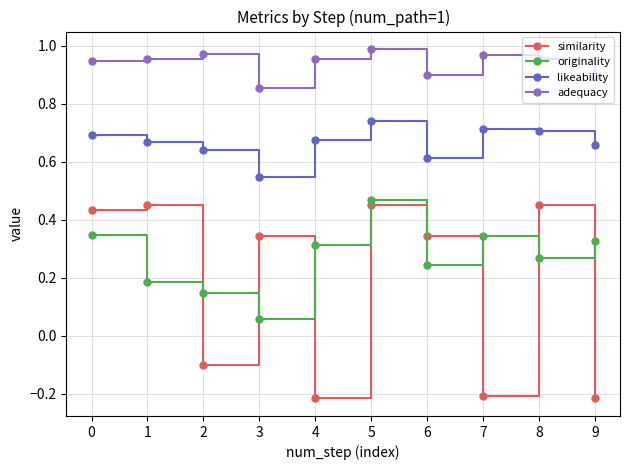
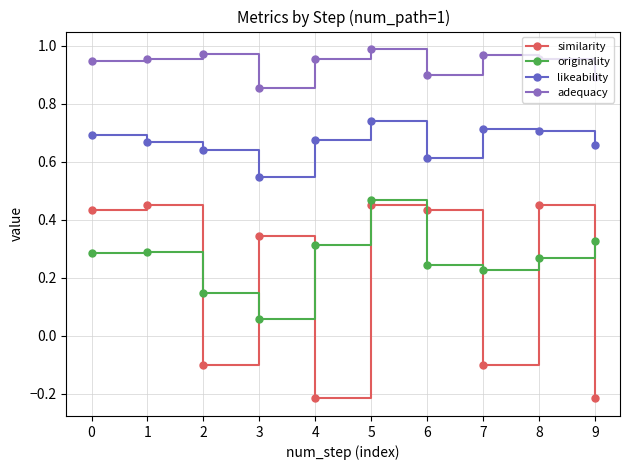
originality, 0: 0.35 -> 0.29
originality, 1: 0.18 -> 0.29
similarity, 6: 0.34 -> 0.43
similarity, 7: -0.21 -> -0.10
originality, 7: 0.34 -> 0.23
